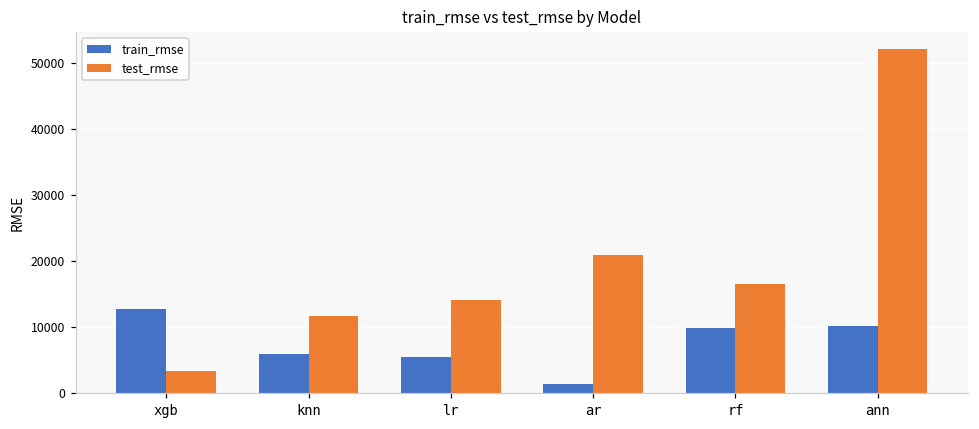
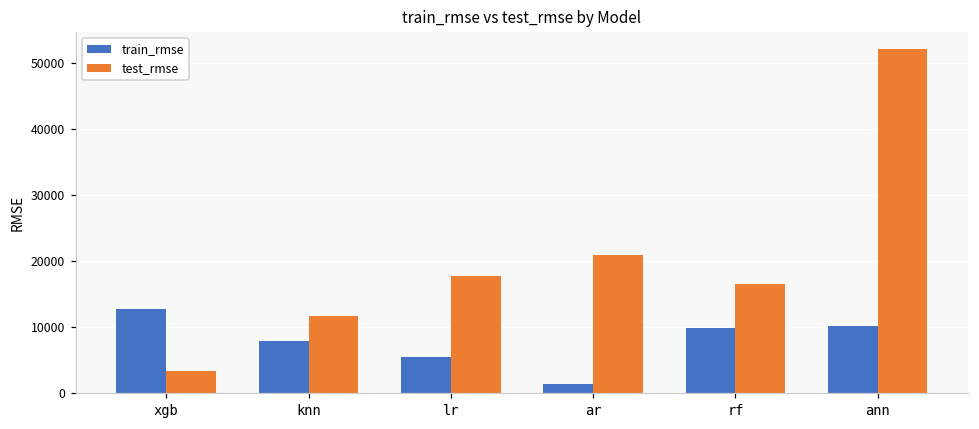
train_rmse, knn: 6000 -> 8000
test_rmse, lr: 14000 -> 18000
